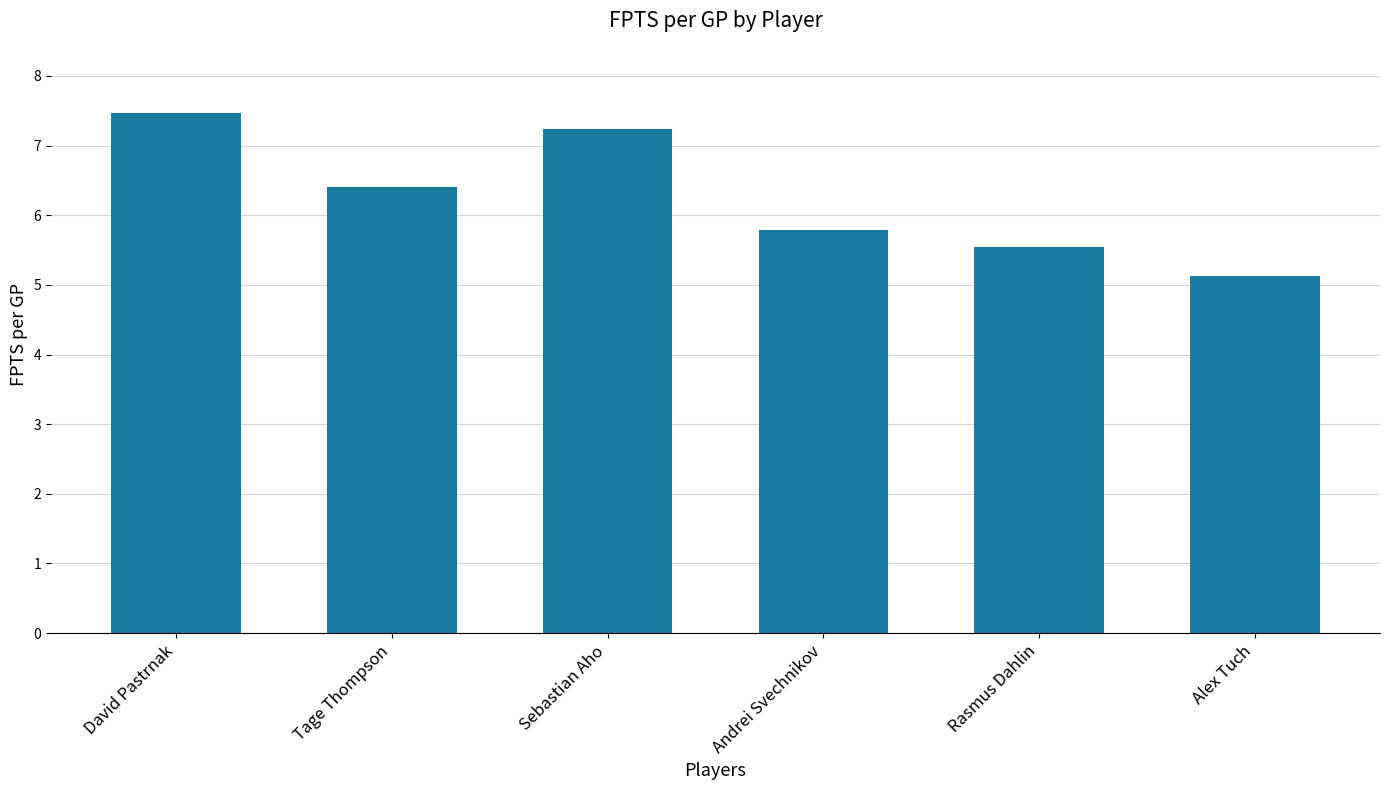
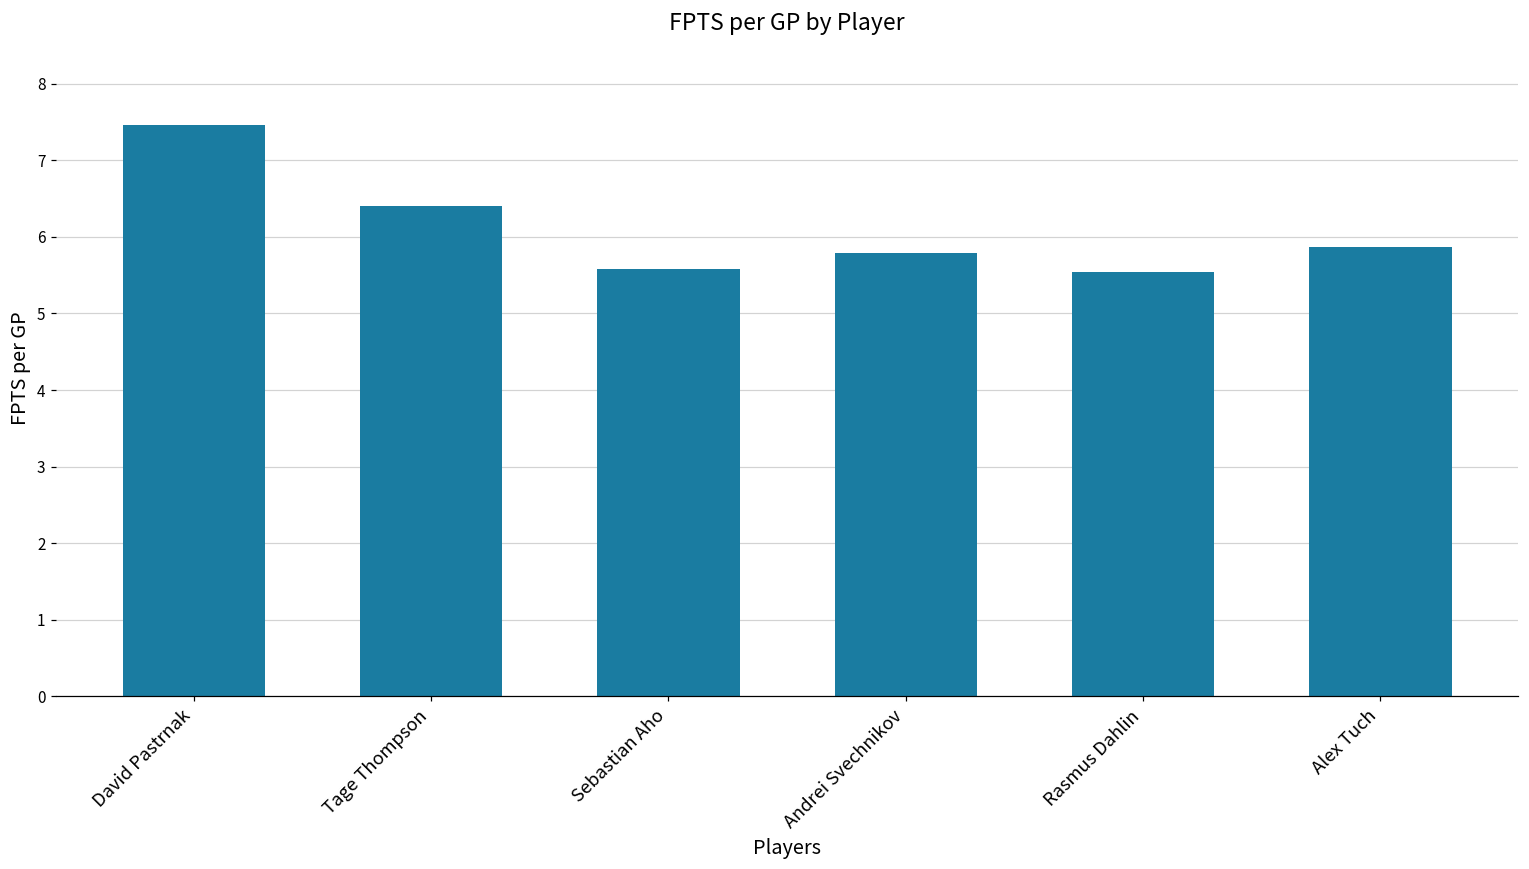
Sebastian Aho: 7.2 -> 5.6
Alex Tuch: 5.1 -> 5.9
